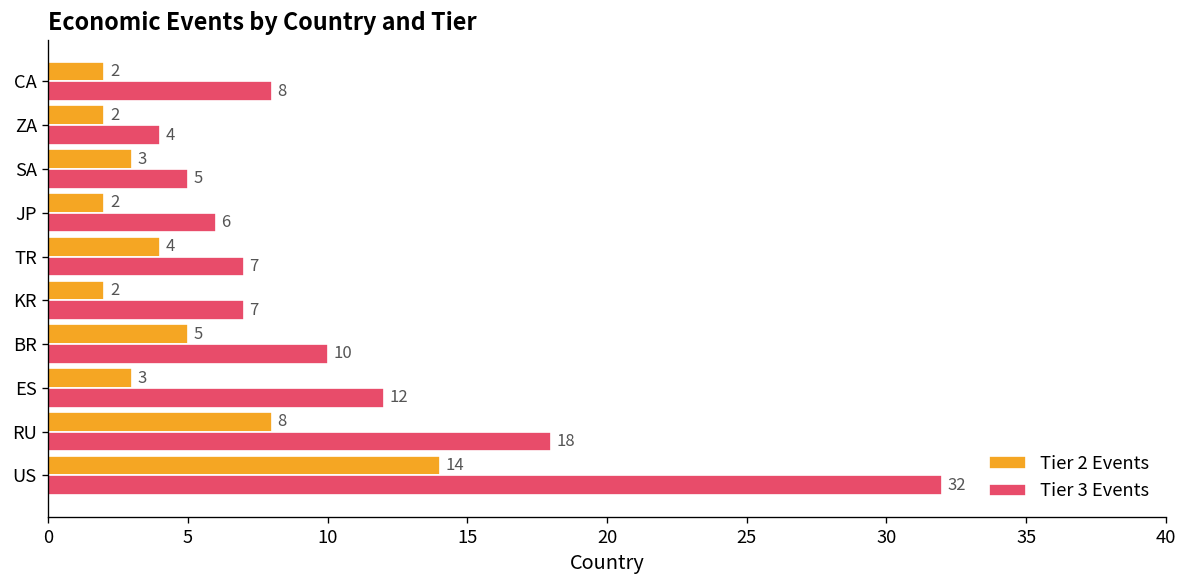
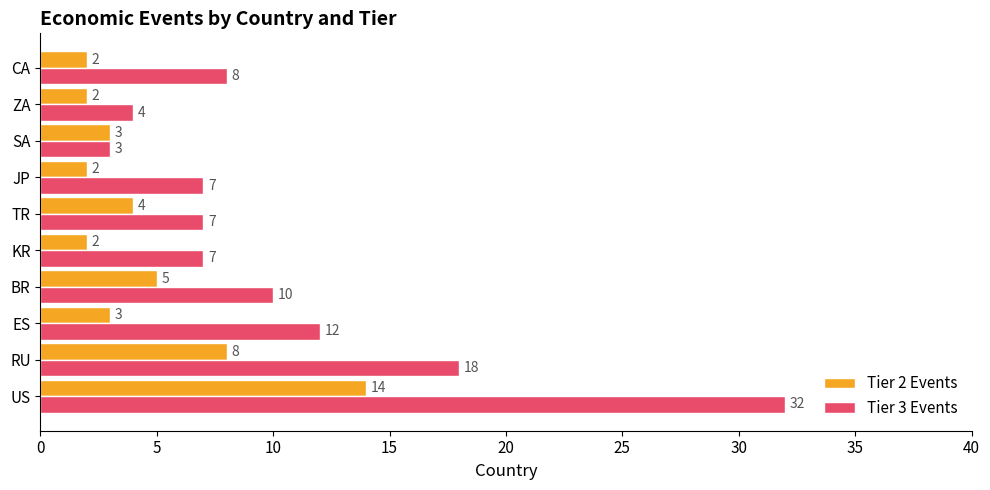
Tier 3 Events, SA: 5 -> 3
Tier 3 Events, JP: 6 -> 7
